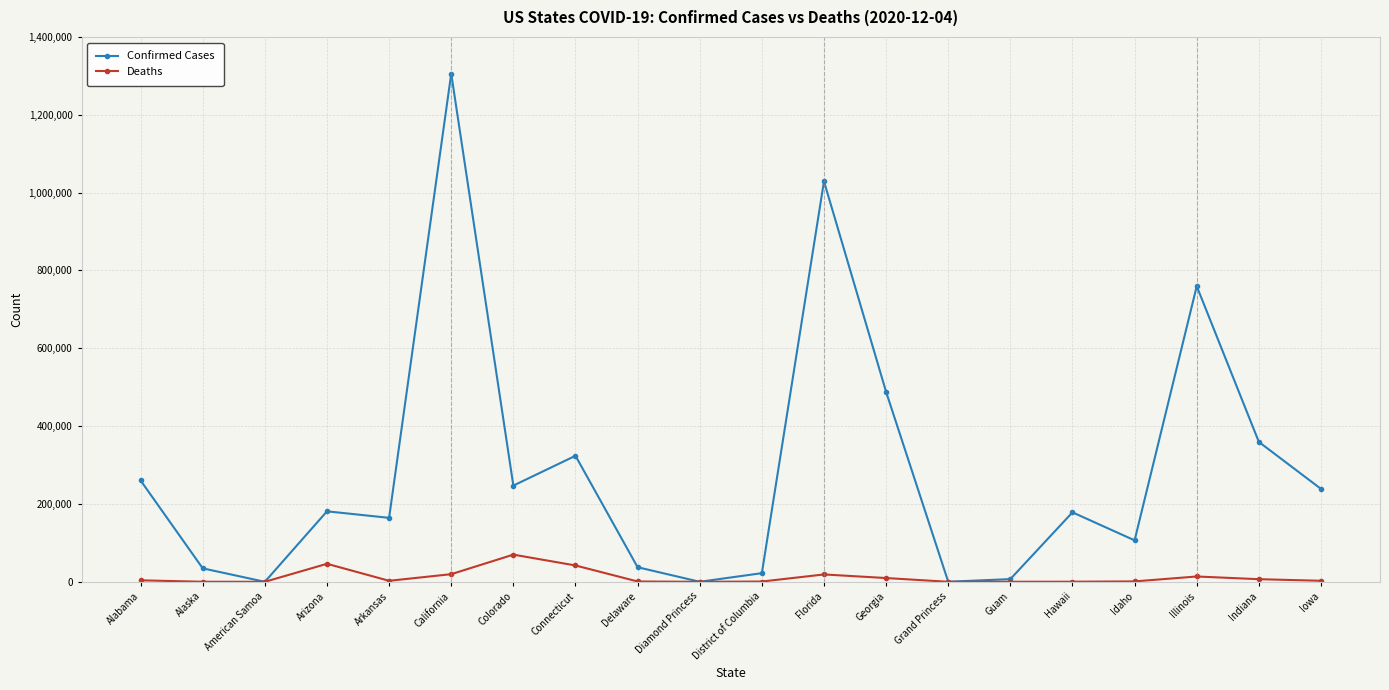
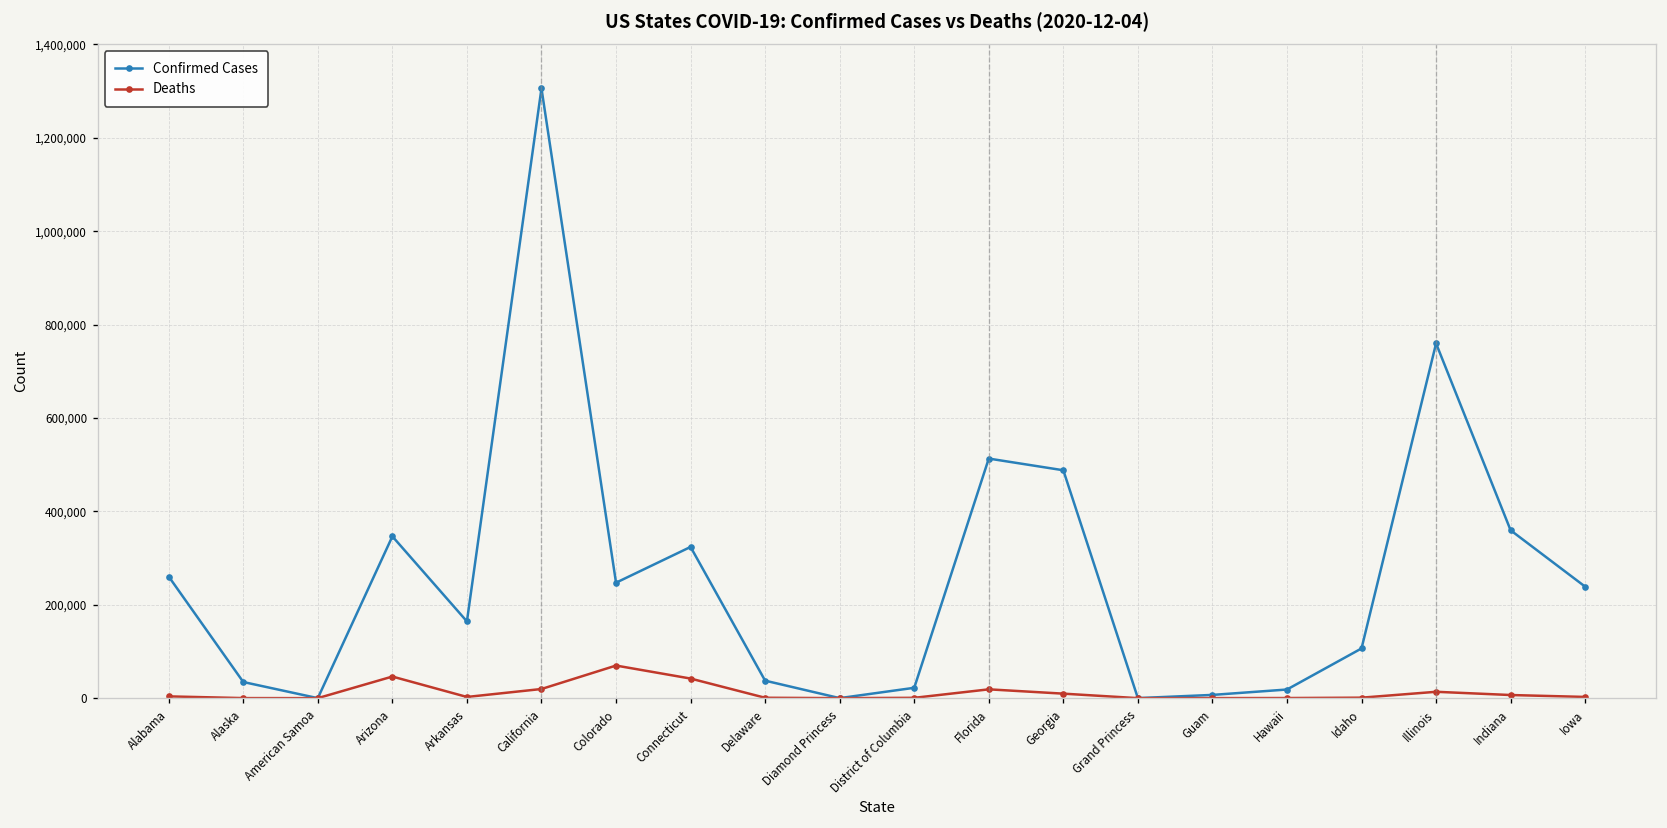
Confirmed Cases, Arizona: 180,000 -> 350,000
Confirmed Cases, Florida: 1,030,000 -> 510,000
Confirmed Cases, Hawaii: 180,000 -> 20,000
